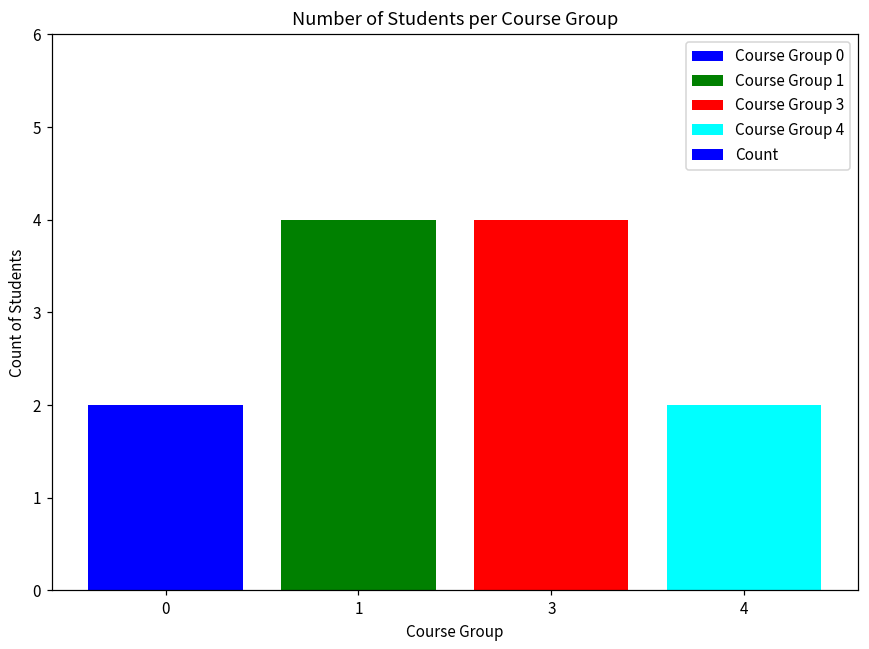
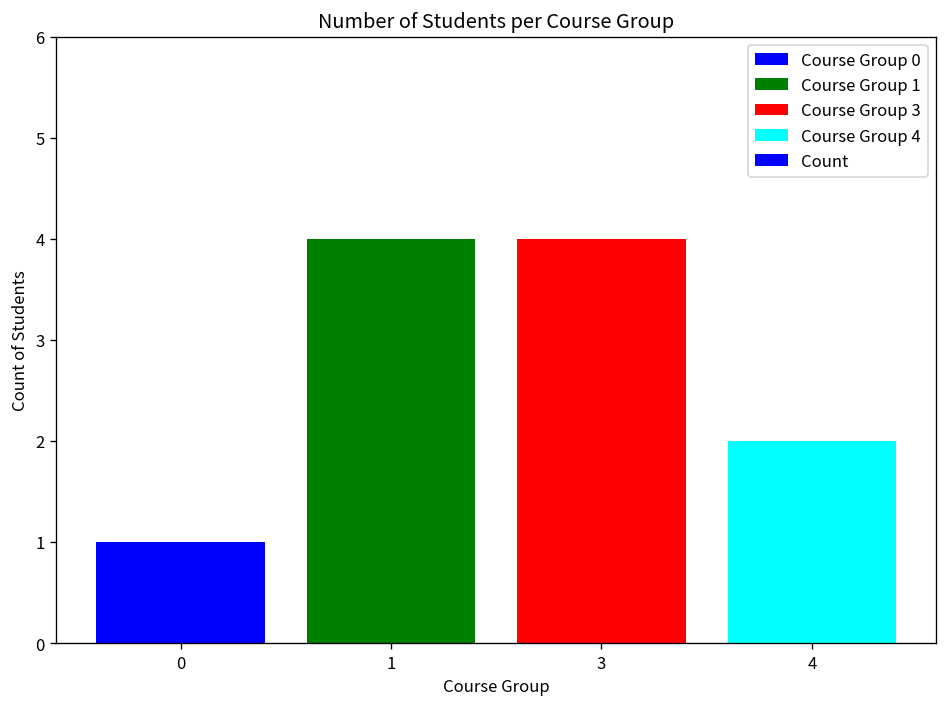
0: 2 -> 1
